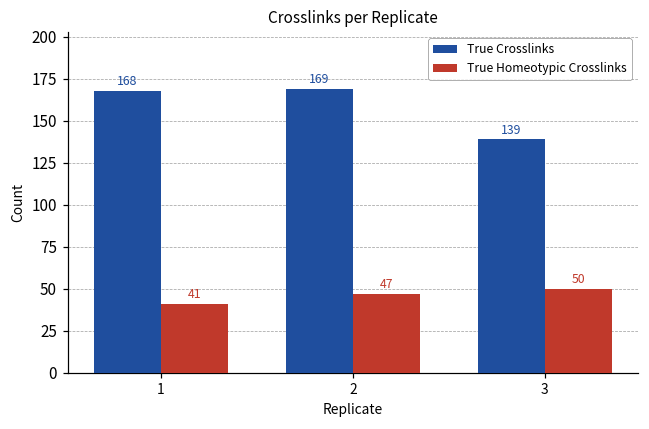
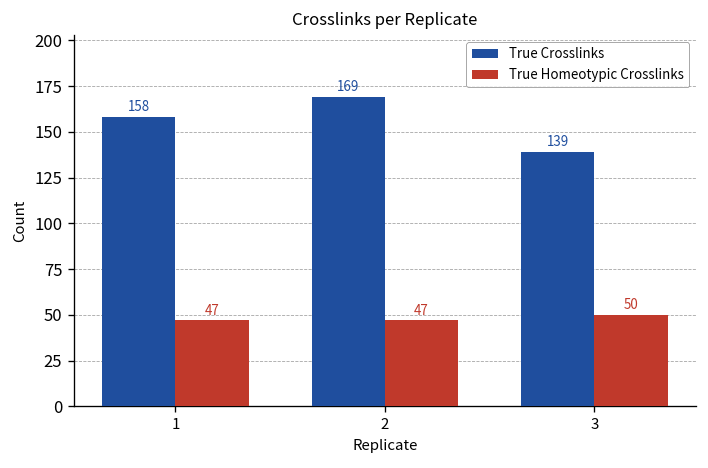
True Crosslinks, 1: 168 -> 158
True Homeotypic Crosslinks, 1: 41 -> 47
